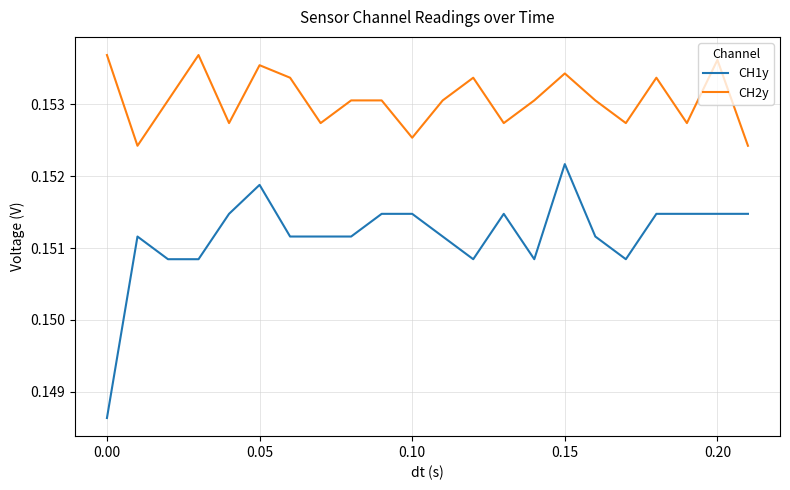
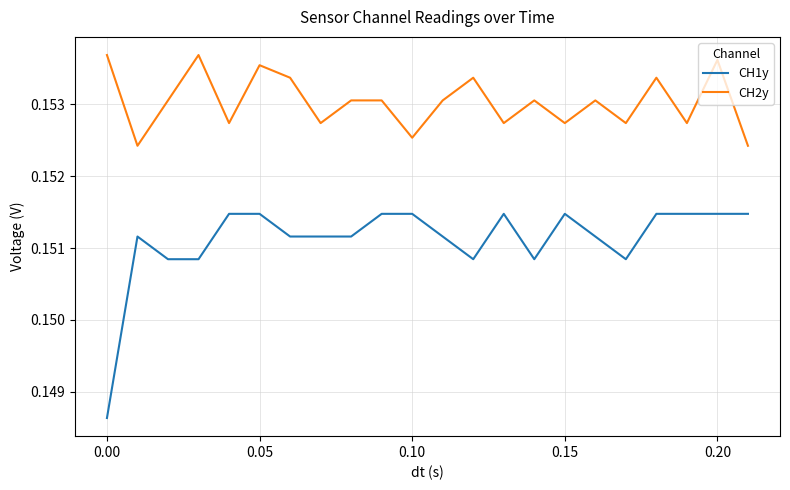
CH1y, 0.05: 0.1519 -> 0.1515
CH1y, 0.15: 0.1522 -> 0.1515
CH2y, 0.15: 0.1534 -> 0.1527
